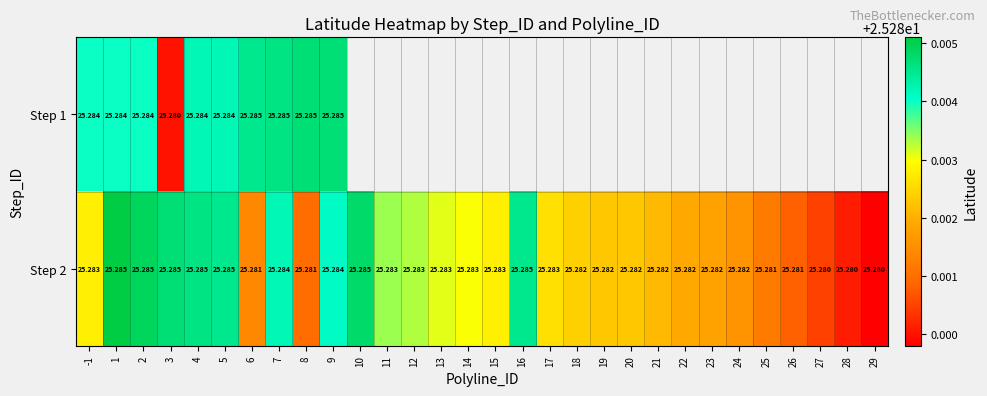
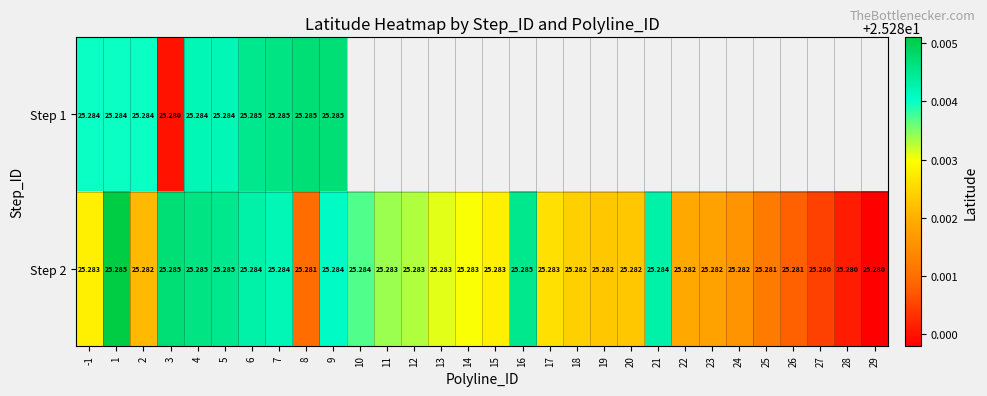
Step 2, 2: 25.285 -> 25.282
Step 2, 6: 25.281 -> 25.284
Step 2, 10: 25.285 -> 25.284
Step 2, 21: 25.282 -> 25.284
